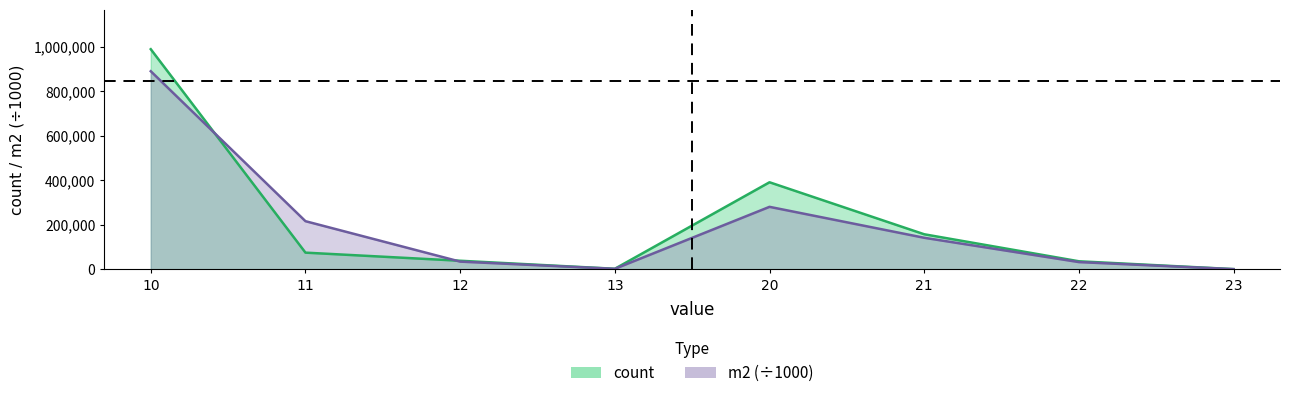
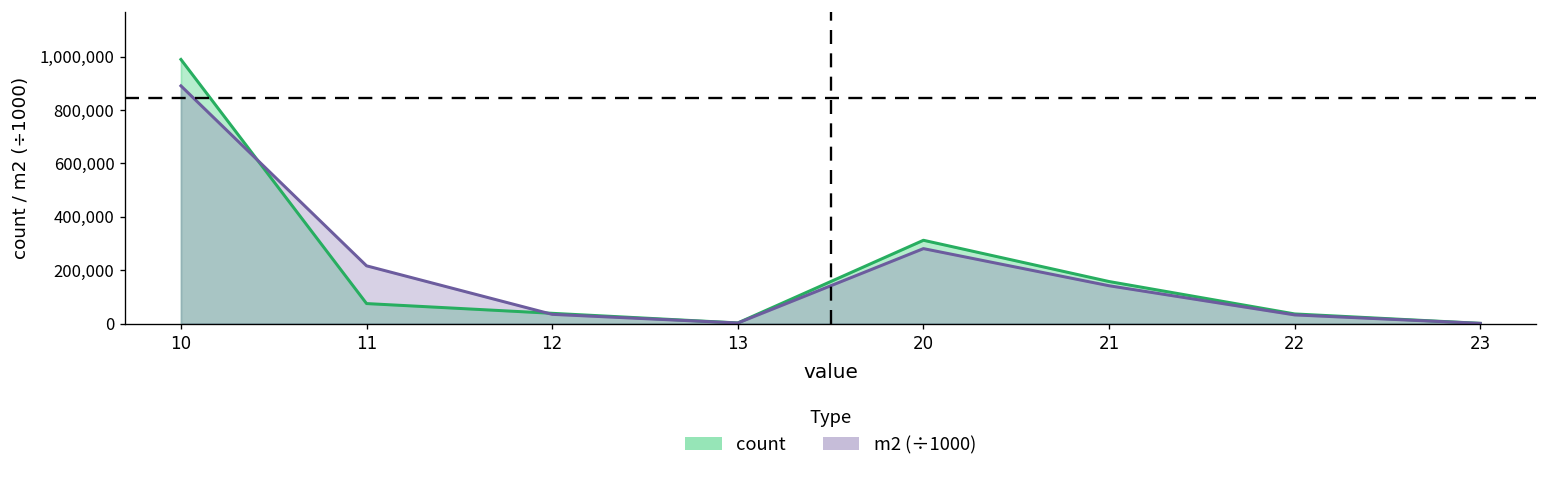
count, 20: 390,000 -> 310,000
